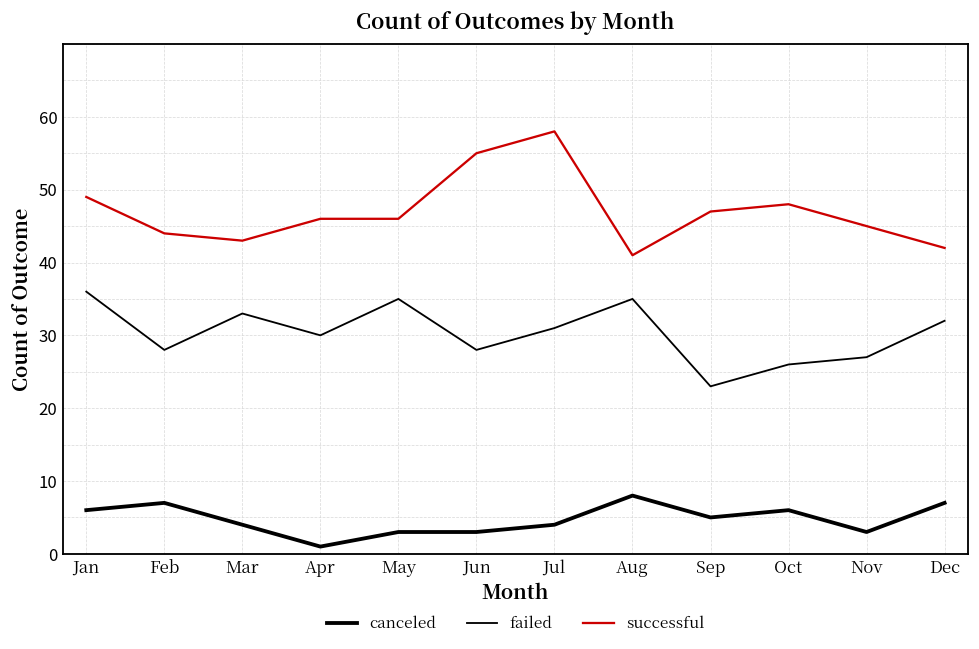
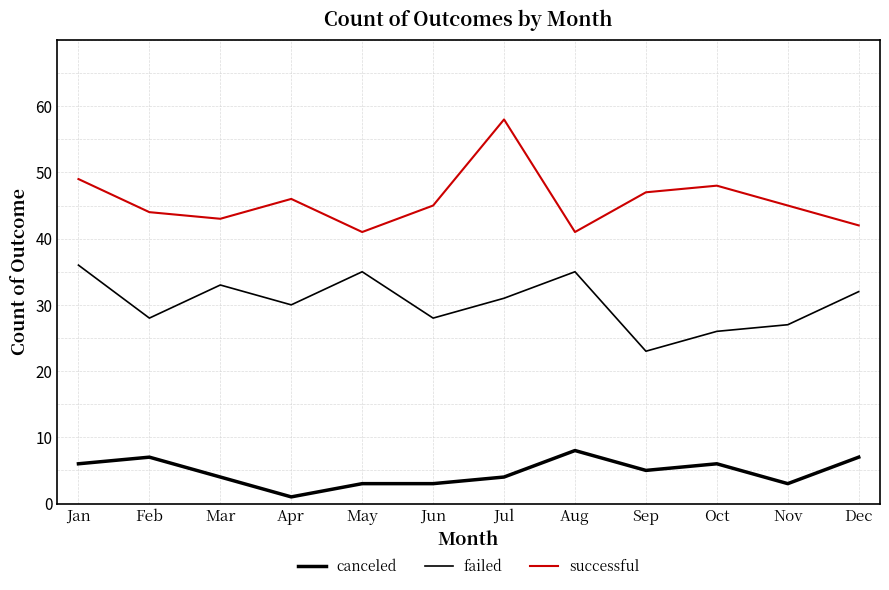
successful, May: 46 -> 41
successful, Jun: 55 -> 45
